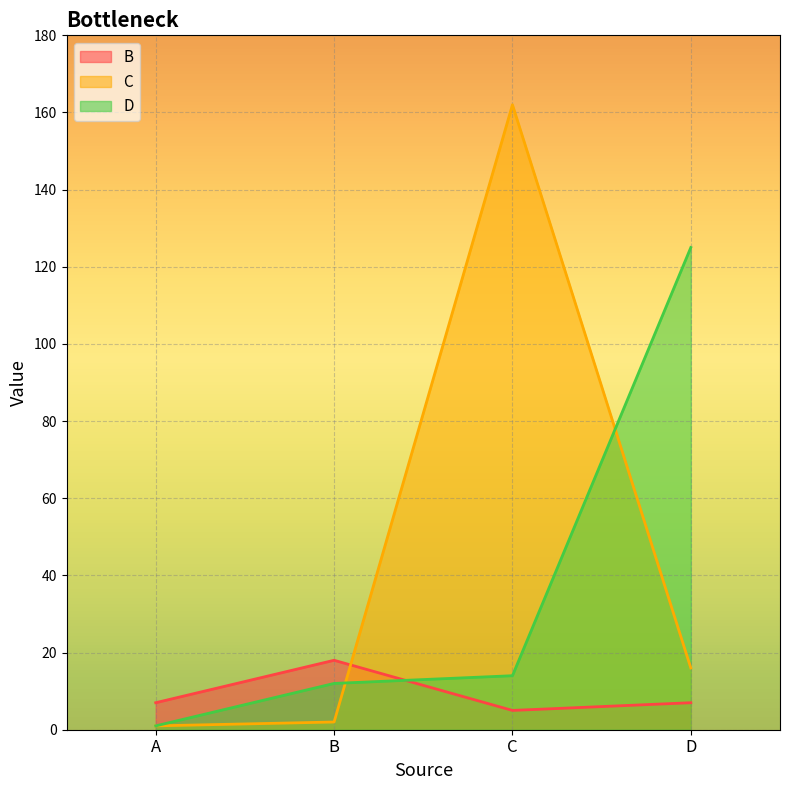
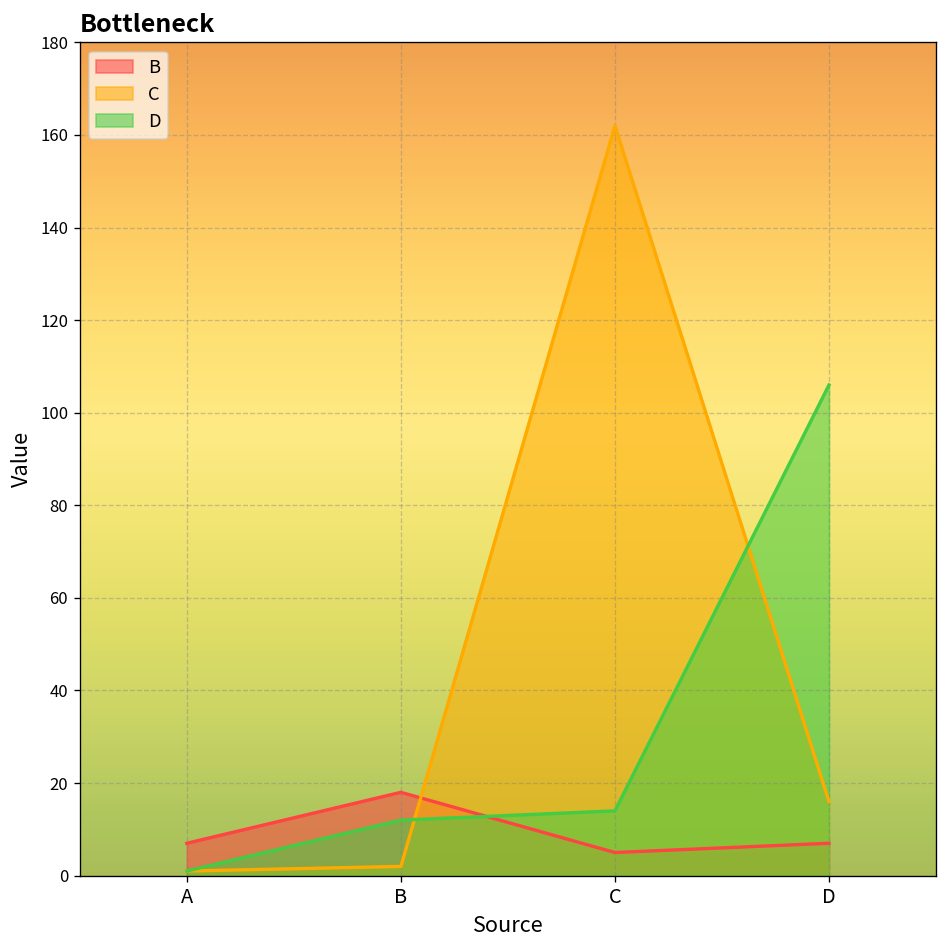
D, D: 125 -> 106
